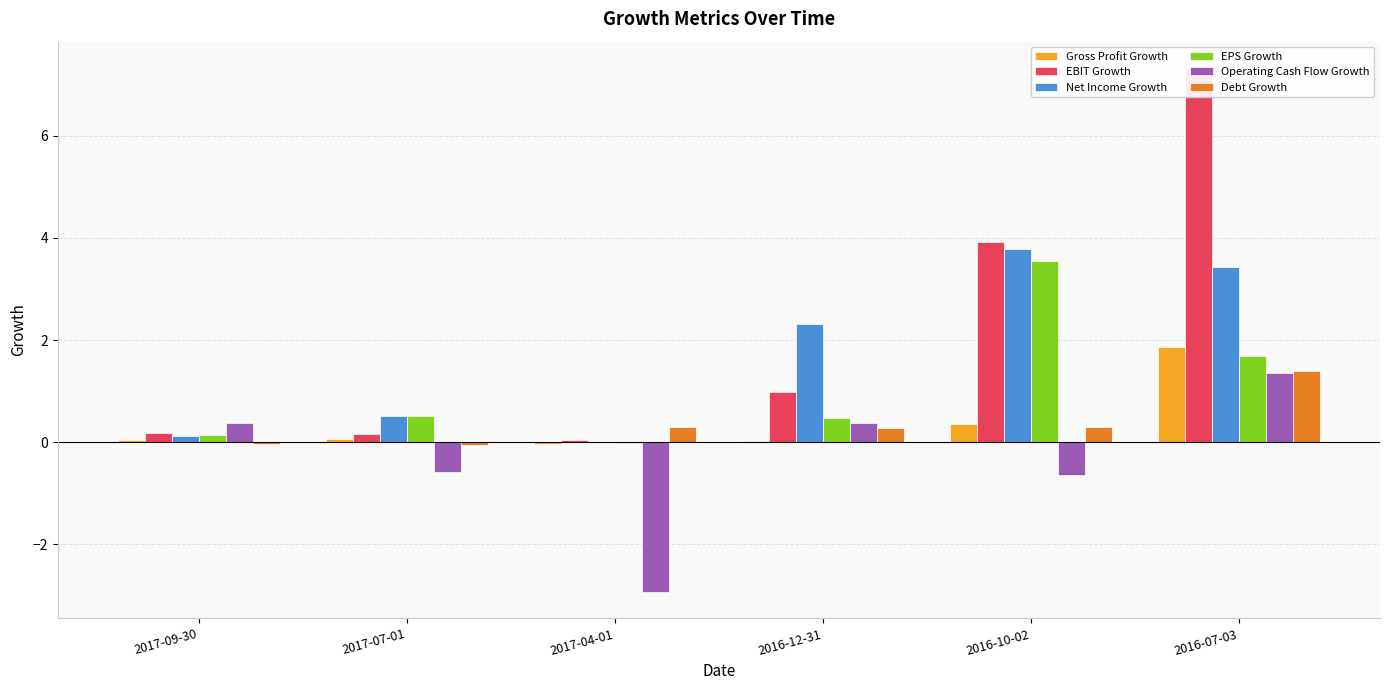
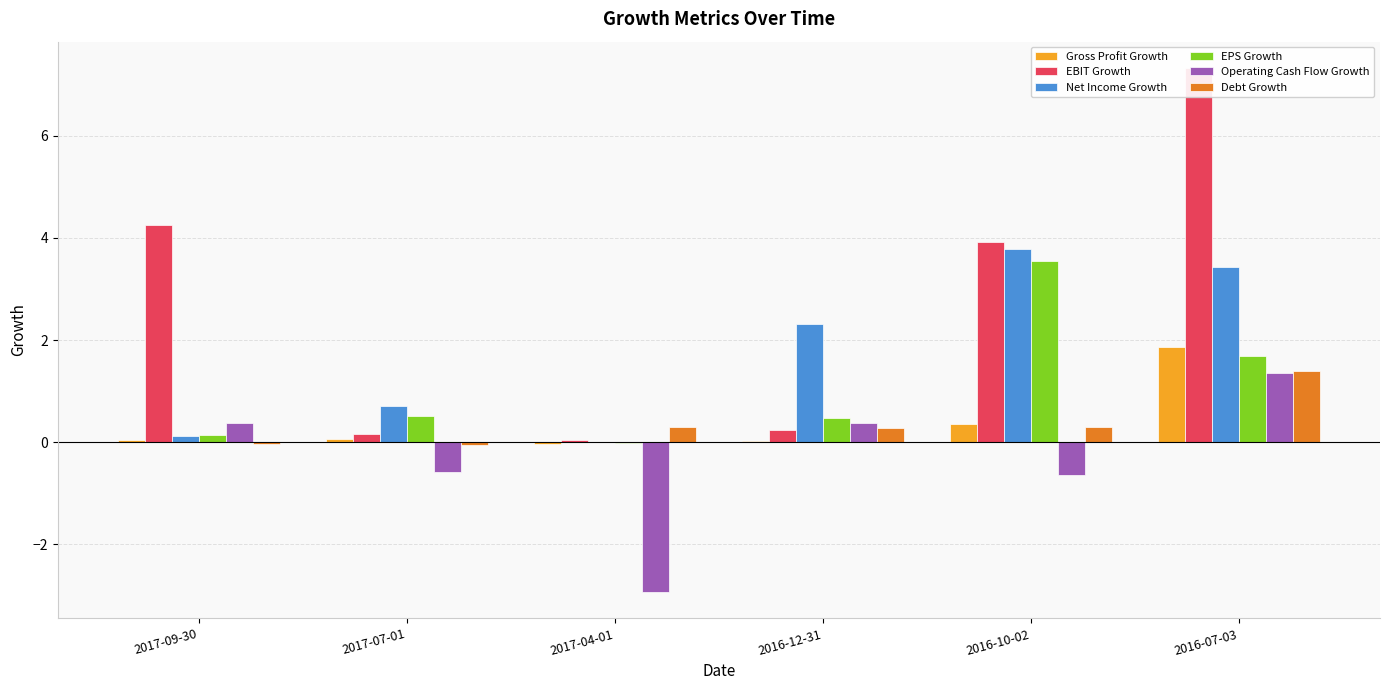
EBIT Growth, 2017-09-30: 0.2 -> 4.2
Net Income Growth, 2017-07-01: 0.5 -> 0.7
EBIT Growth, 2016-12-31: 1.0 -> 0.2
